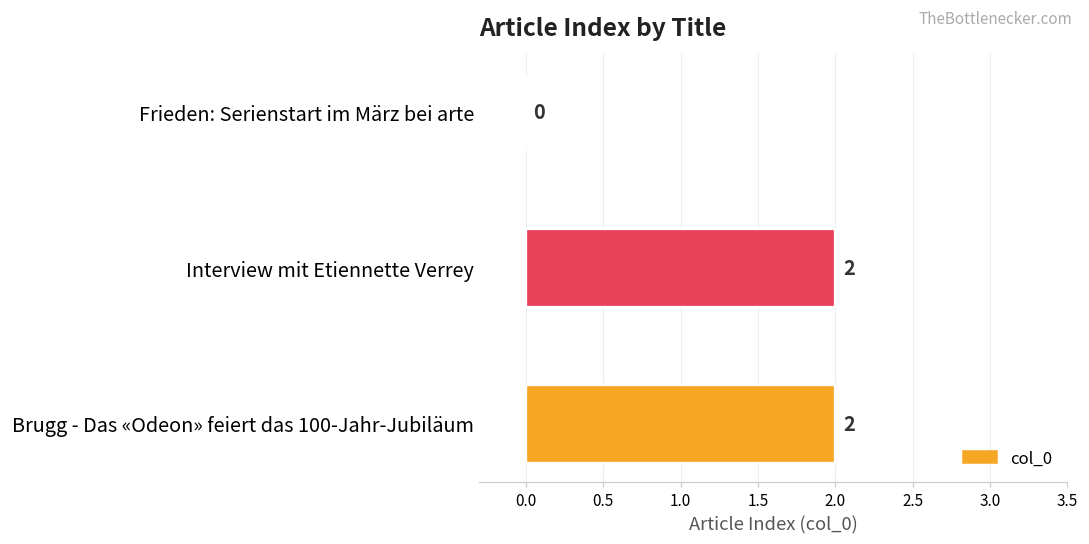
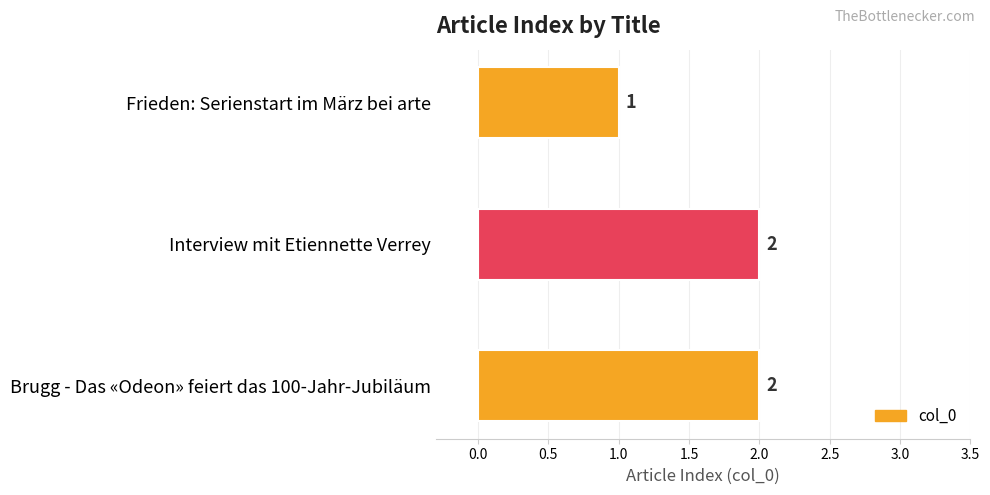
Frieden: Serienstart im März bei arte: 0 -> 1
